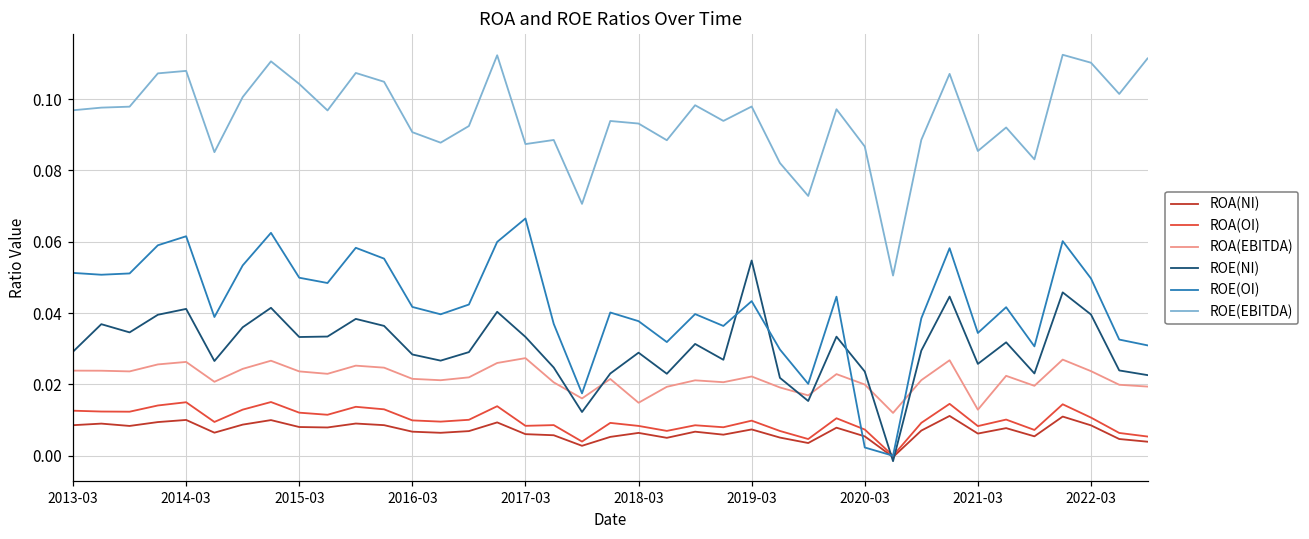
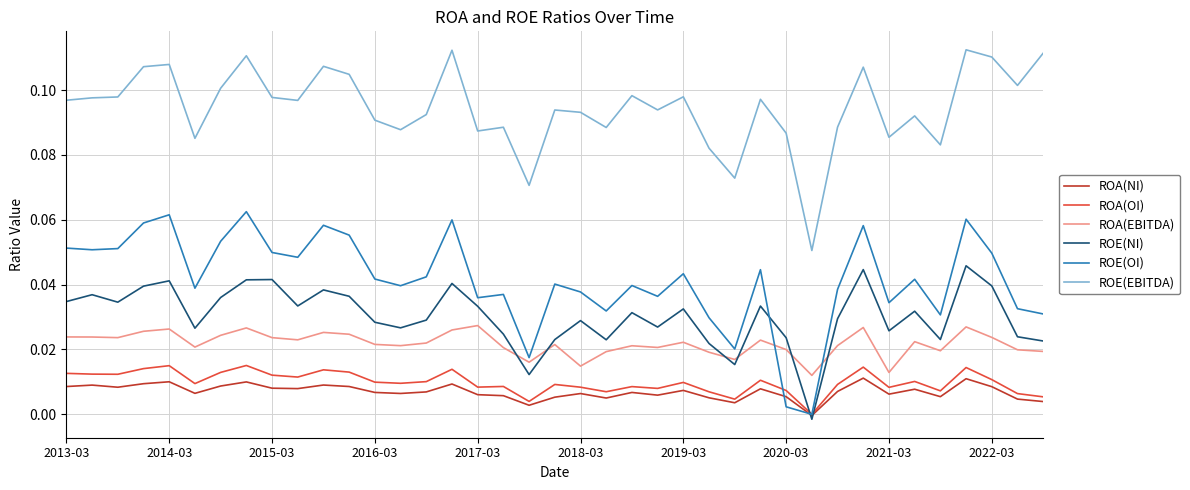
ROE(NI), 2013-03: 0.029 -> 0.035
ROE(NI), 2015-03: 0.033 -> 0.042
ROE(EBITDA), 2015-03: 0.104 -> 0.098
ROE(OI), 2017-03: 0.067 -> 0.036
ROE(NI), 2019-03: 0.055 -> 0.032
